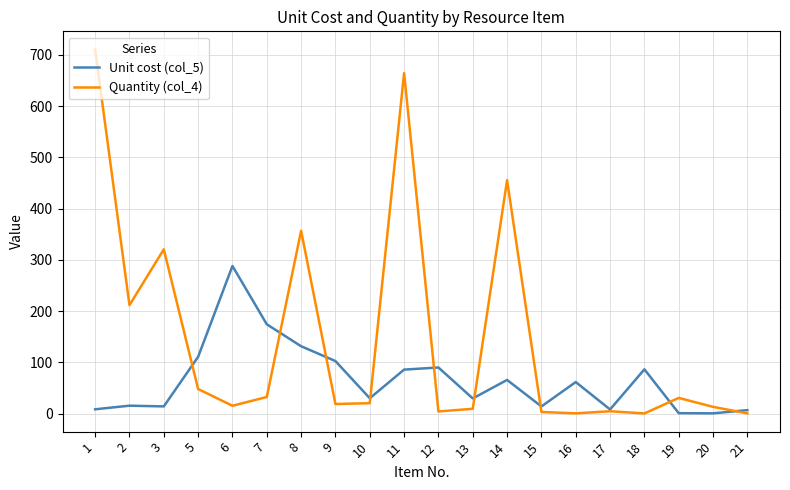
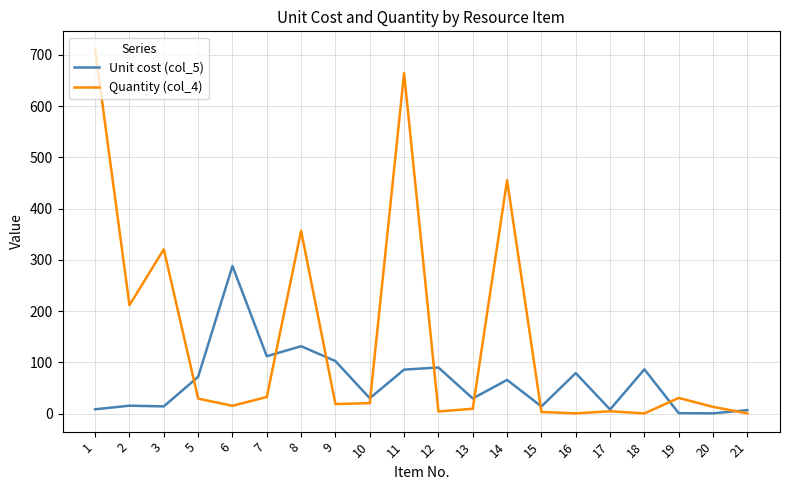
Unit cost (col_5), 5: 110 -> 70
Quantity (col_4), 5: 50 -> 30
Unit cost (col_5), 7: 170 -> 110
Unit cost (col_5), 16: 60 -> 80
